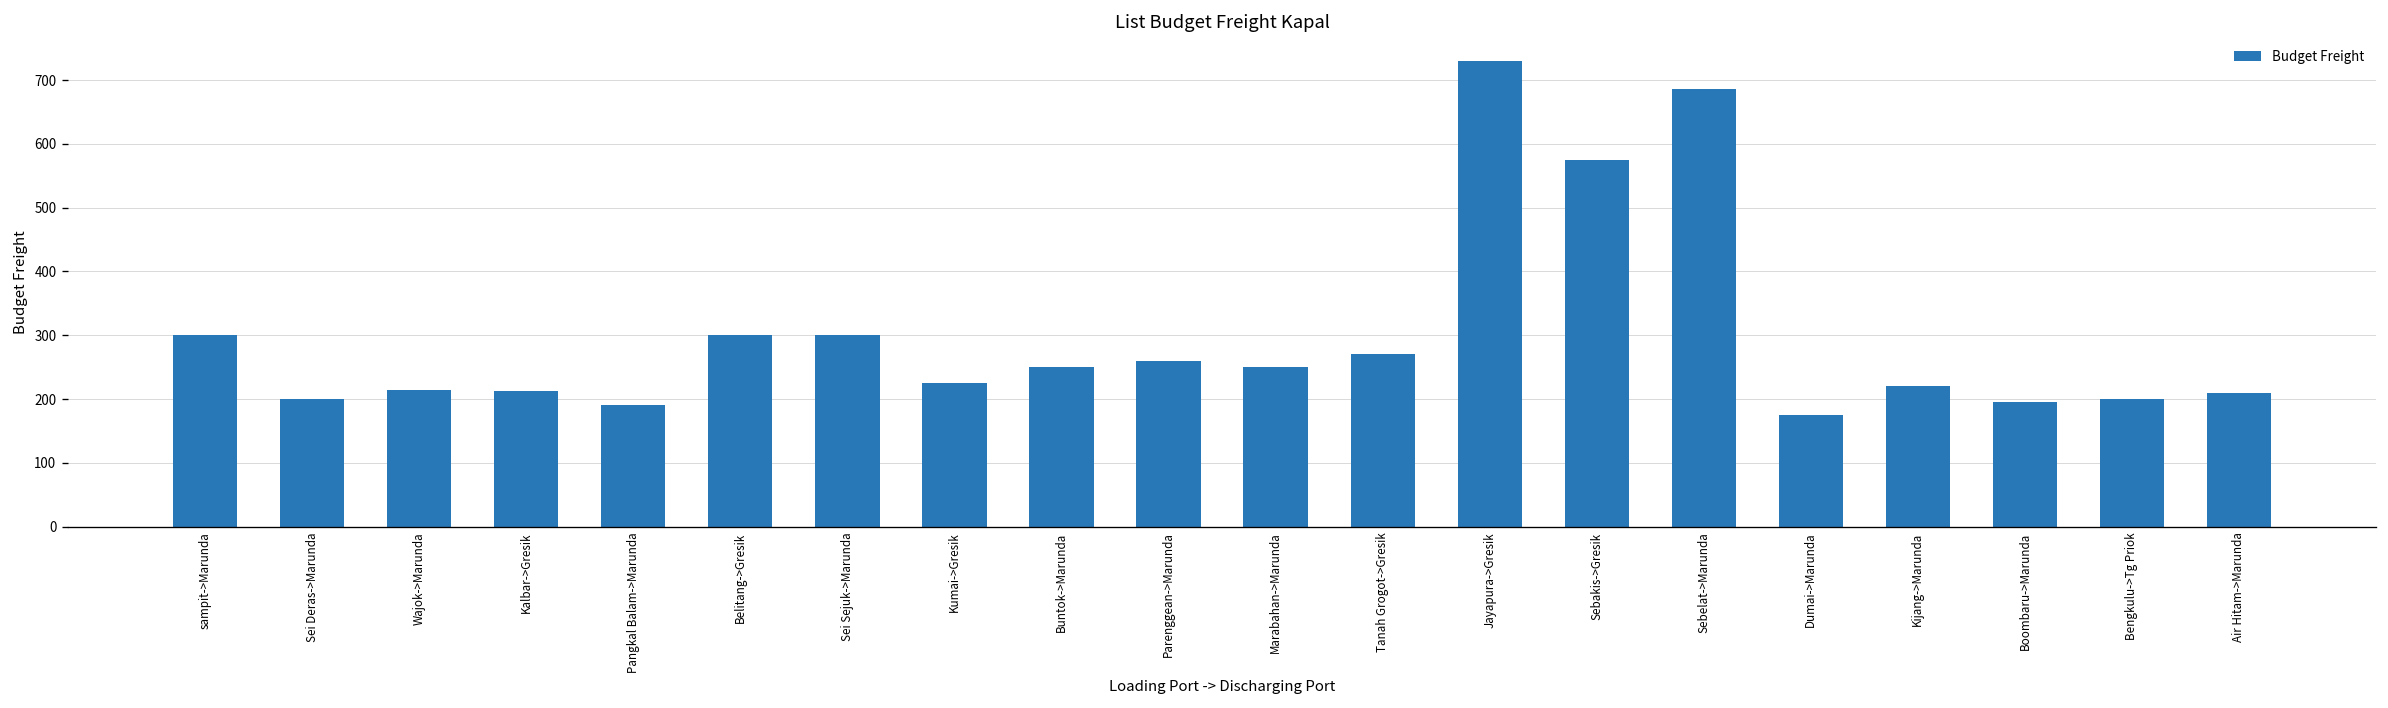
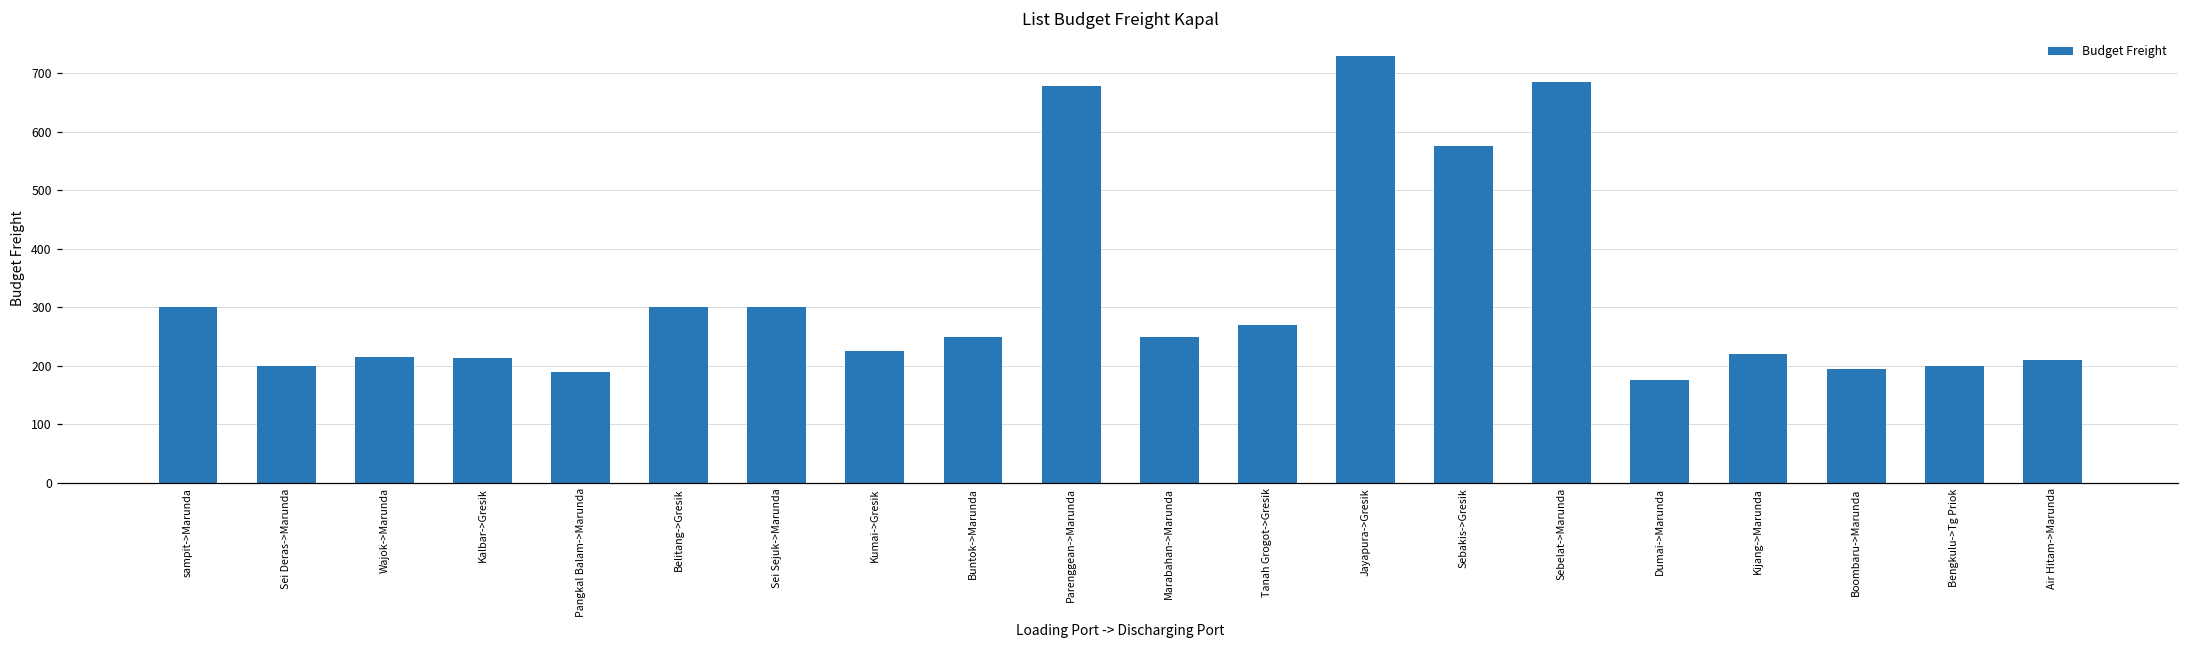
Parenggean->Marunda: 260 -> 680
